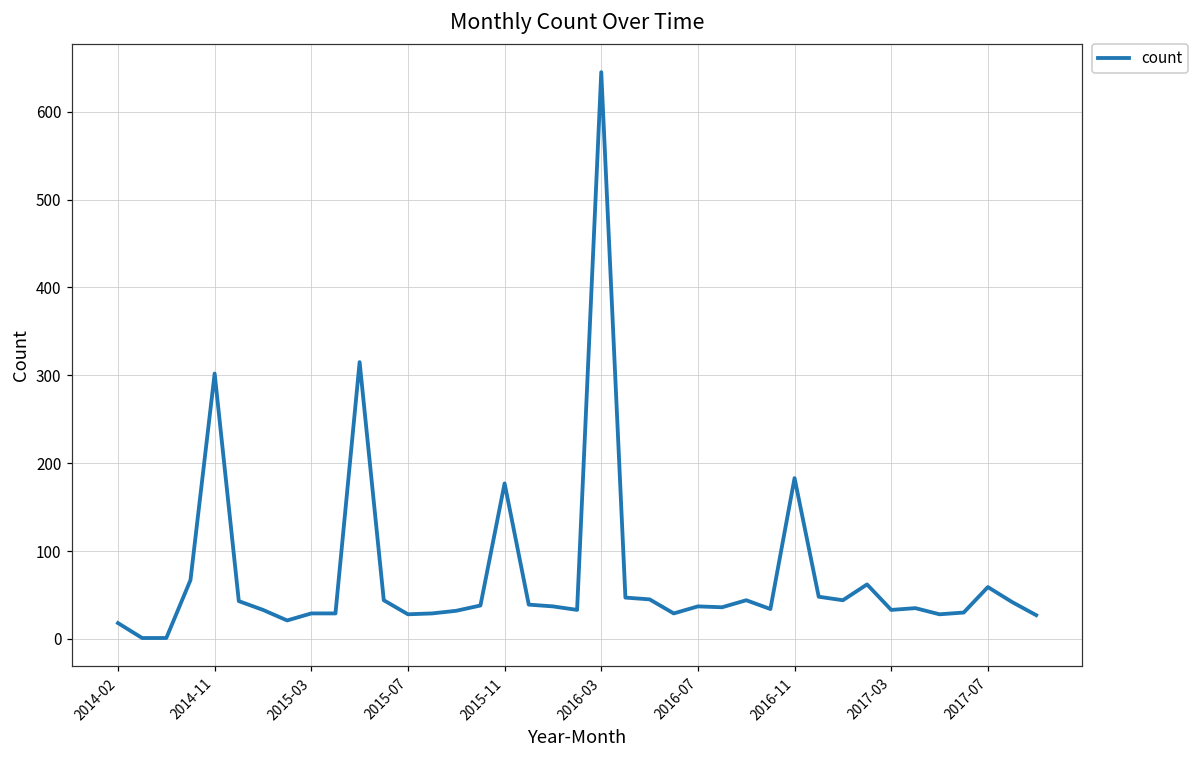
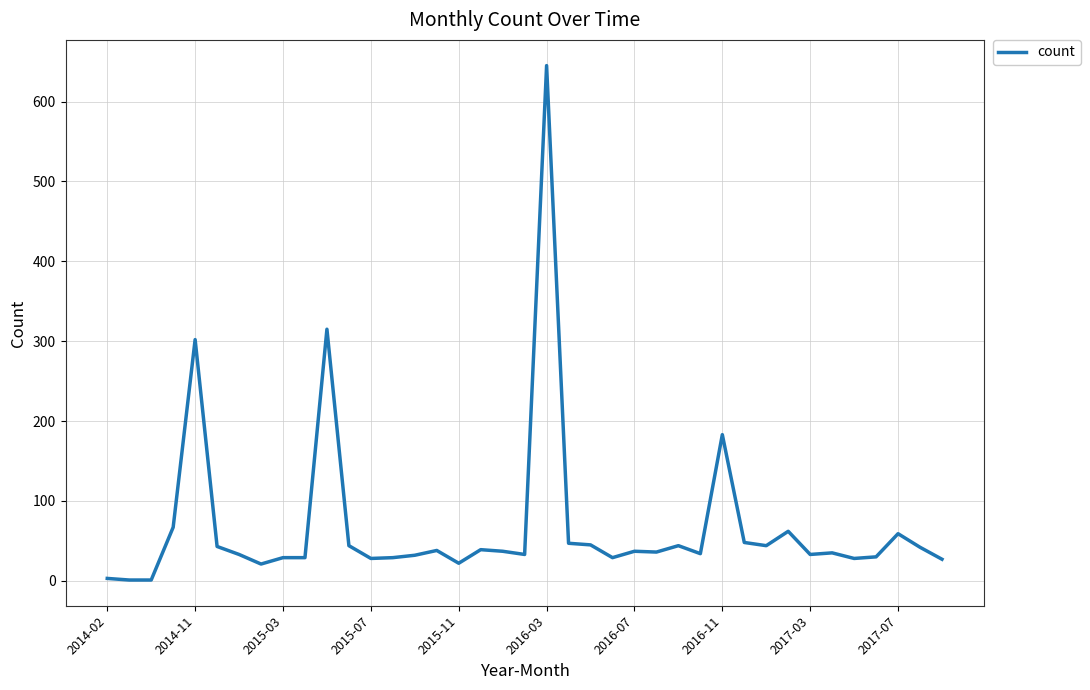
2014-02: 20 -> 0
2015-11: 180 -> 20
